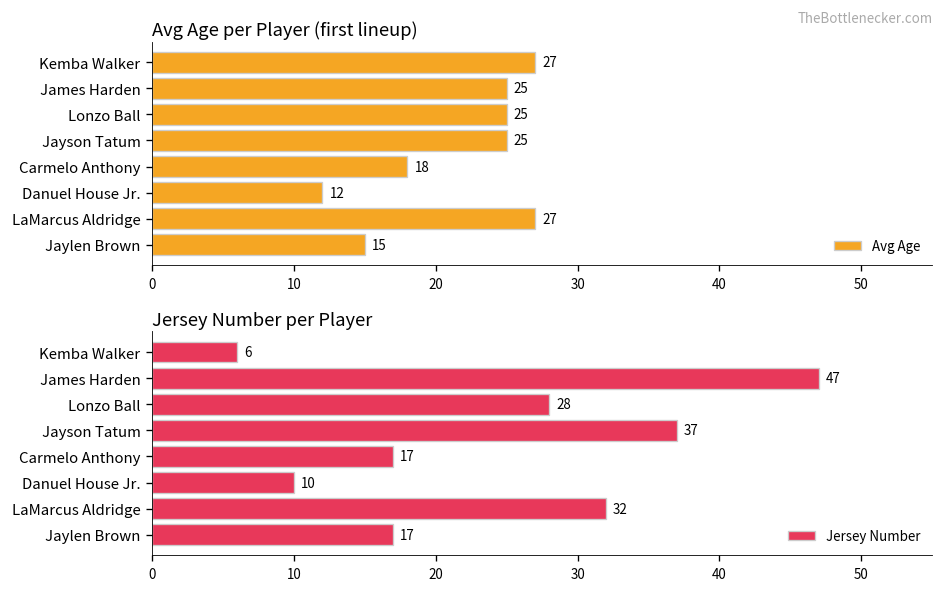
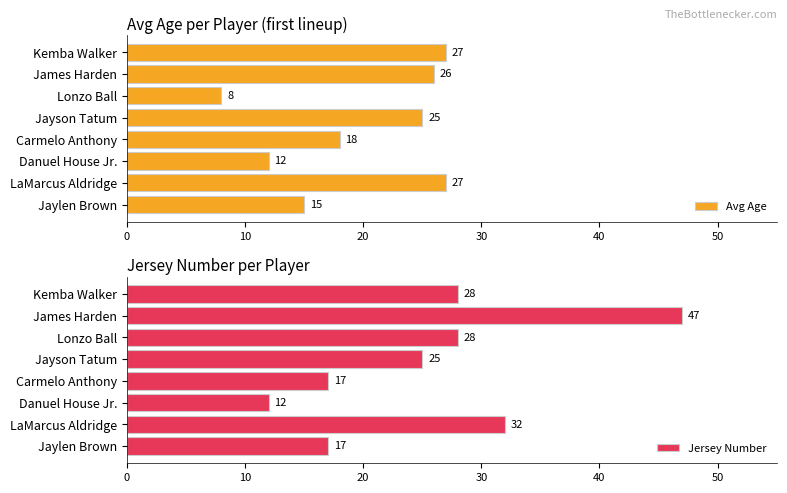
Avg Age per Player (first lineup), James Harden: 25 -> 26
Avg Age per Player (first lineup), Lonzo Ball: 25 -> 8
Jersey Number per Player, Kemba Walker: 6 -> 28
Jersey Number per Player, Jayson Tatum: 37 -> 25
Jersey Number per Player, Danuel House Jr.: 10 -> 12
